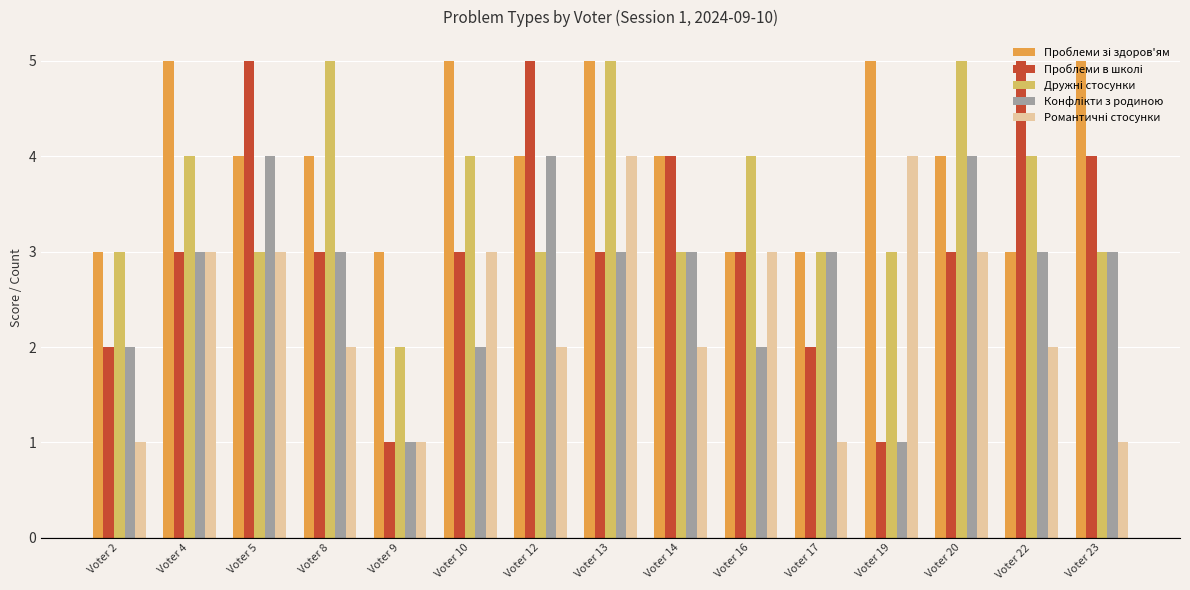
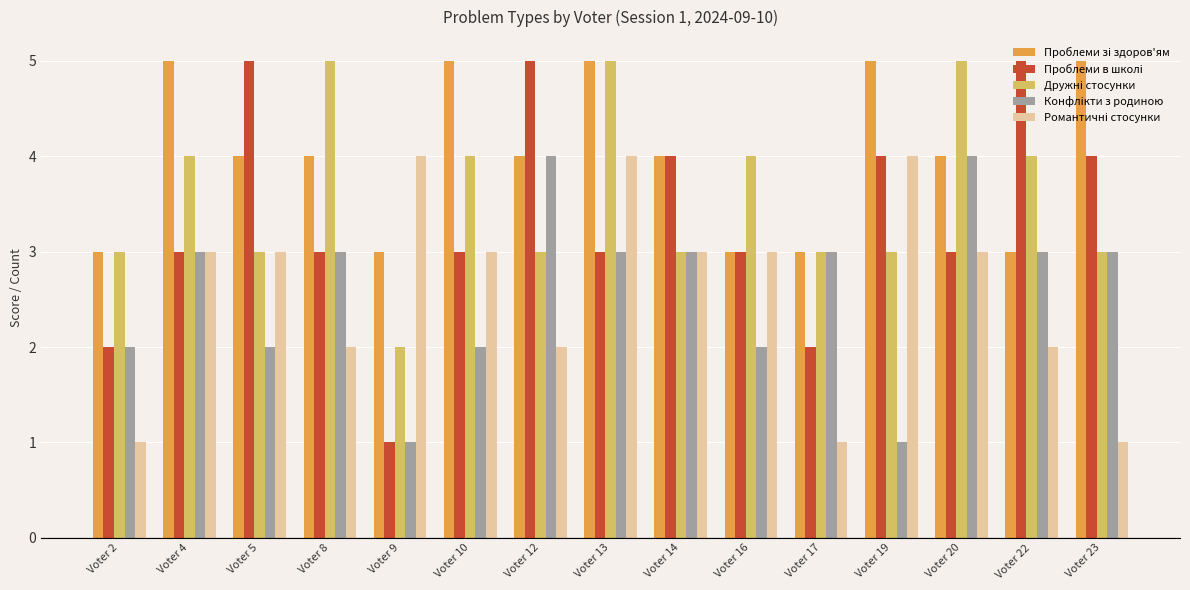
Конфлікти з родиною, Voter 5: 4 -> 2
Романтичні стосунки, Voter 9: 1 -> 4
Романтичні стосунки, Voter 14: 2 -> 3
Проблеми в школі, Voter 19: 1 -> 4
